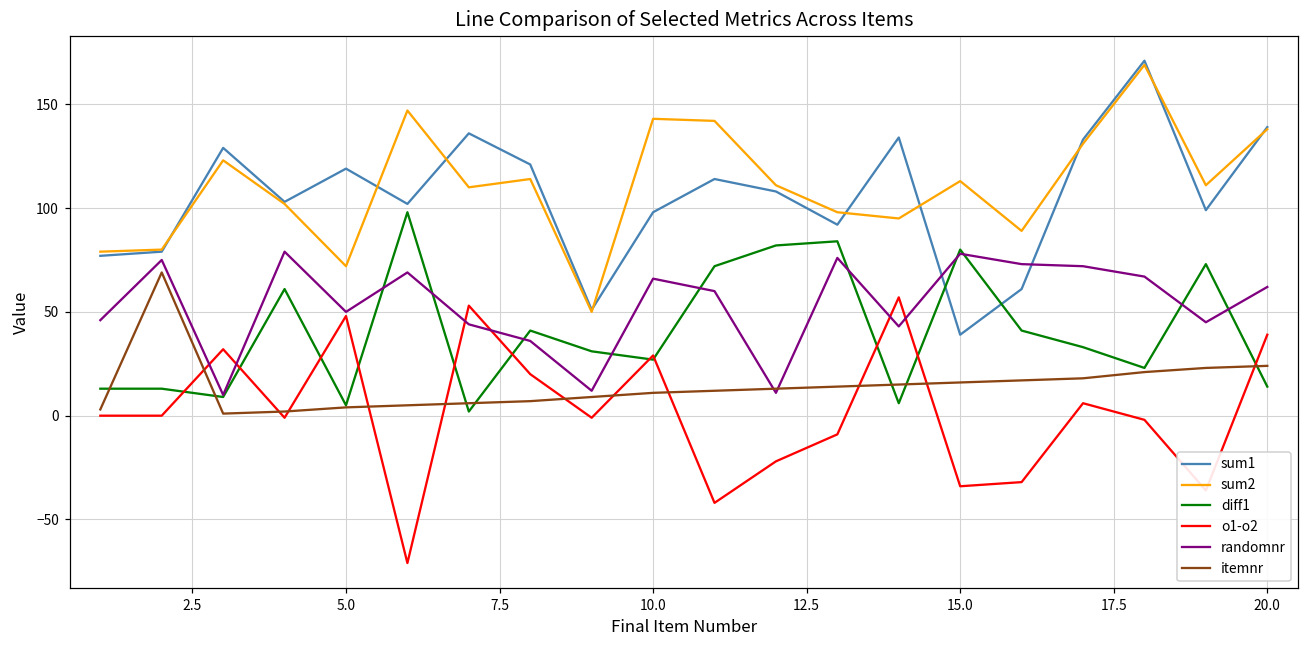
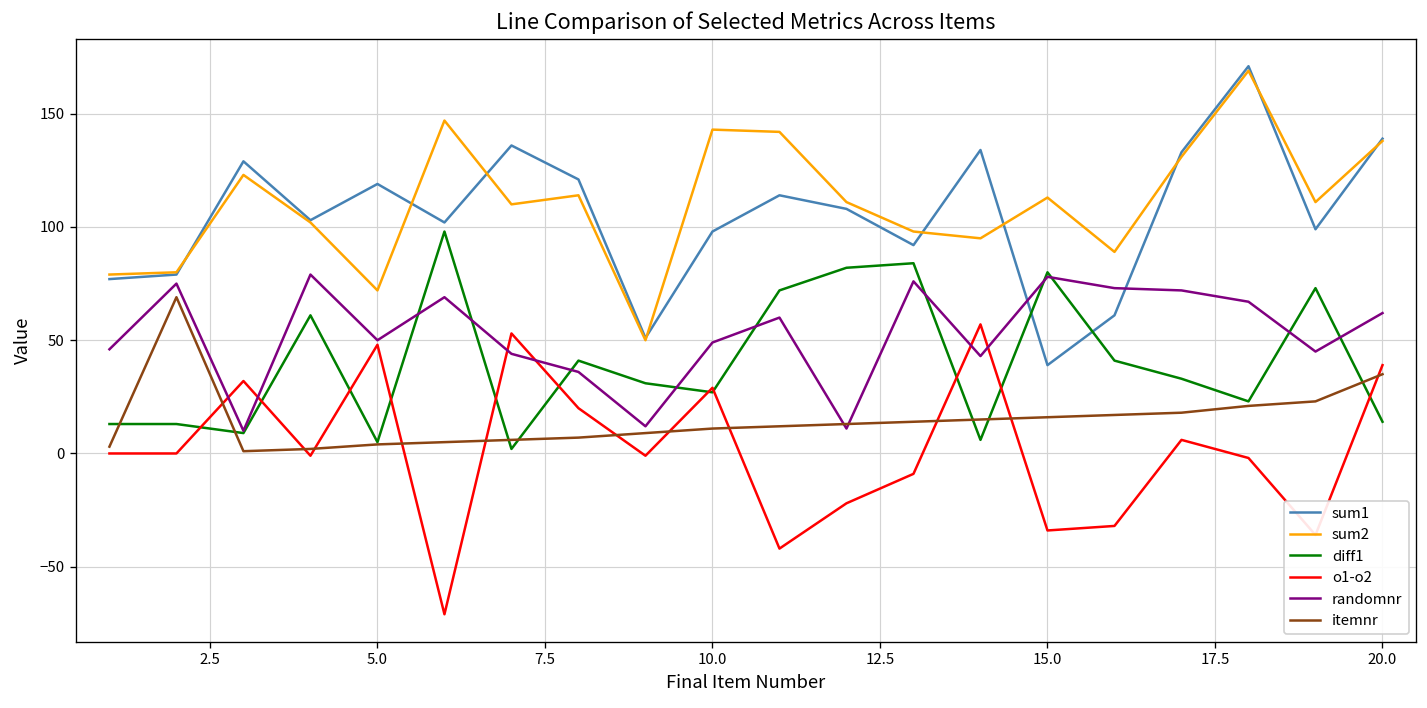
randomnr, 10.0: 66 -> 49
itemnr, 20.0: 24 -> 35
